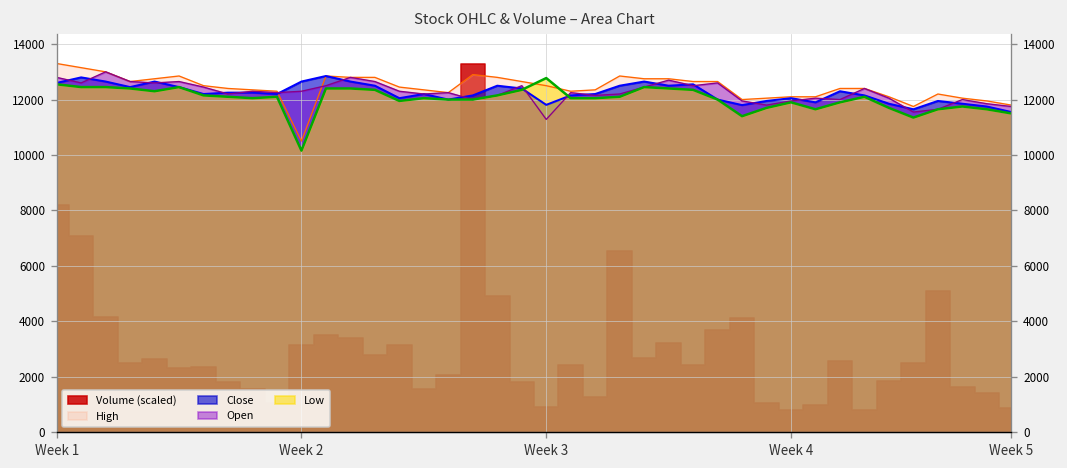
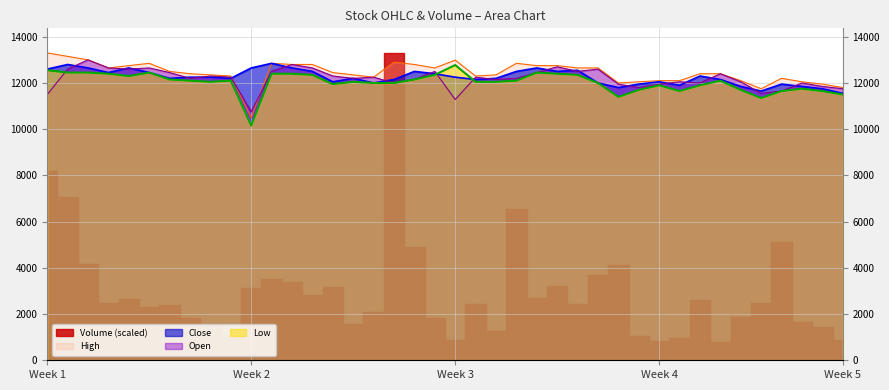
Open, Week 1: 12800 -> 11500
Open, Week 2: 12300 -> 10800
High, Week 3: 12500 -> 13000
Close, Week 3: 11800 -> 12300
